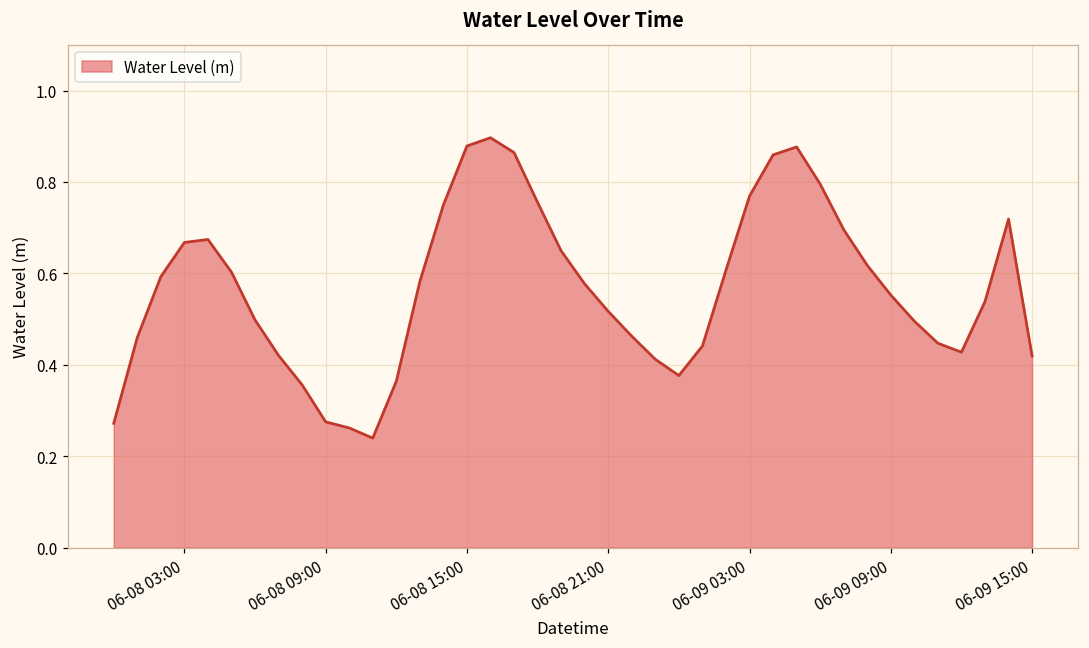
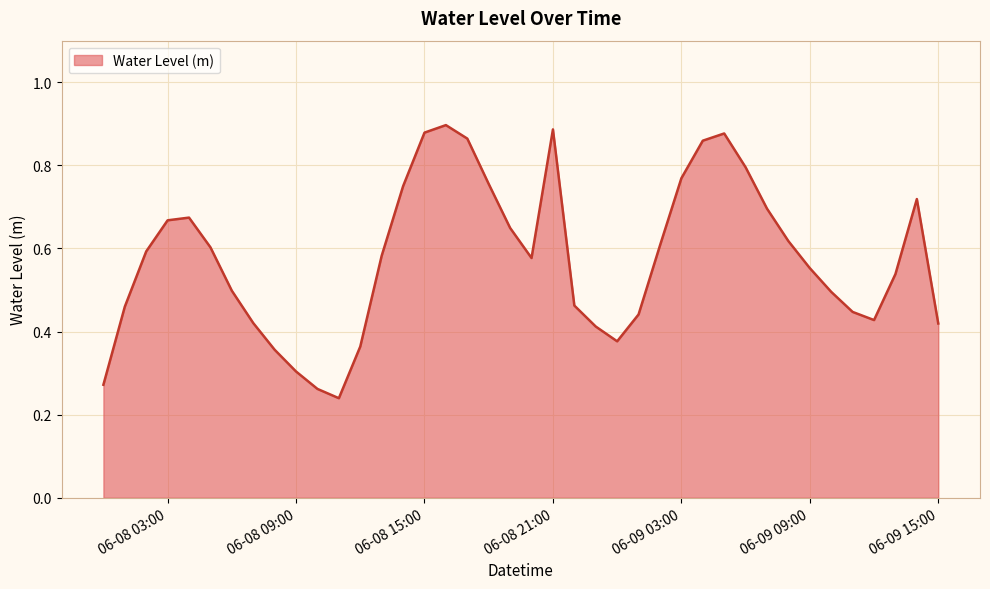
06-08 09:00: 0.28 -> 0.30
06-08 21:00: 0.52 -> 0.89
